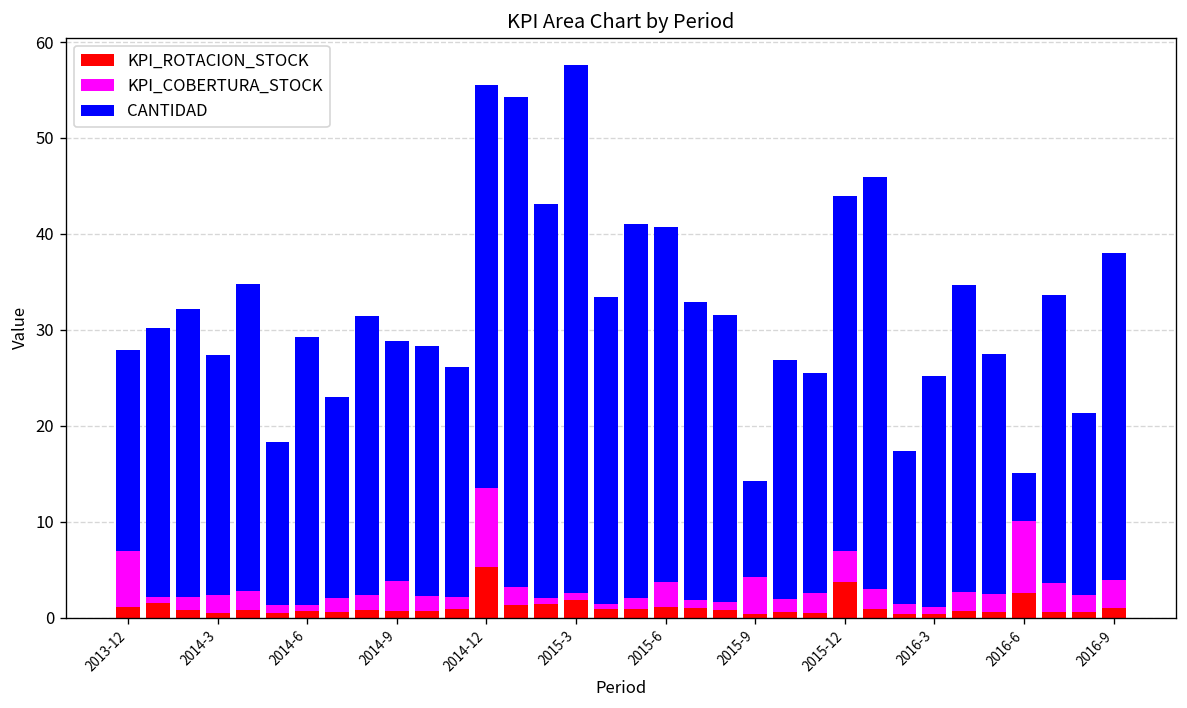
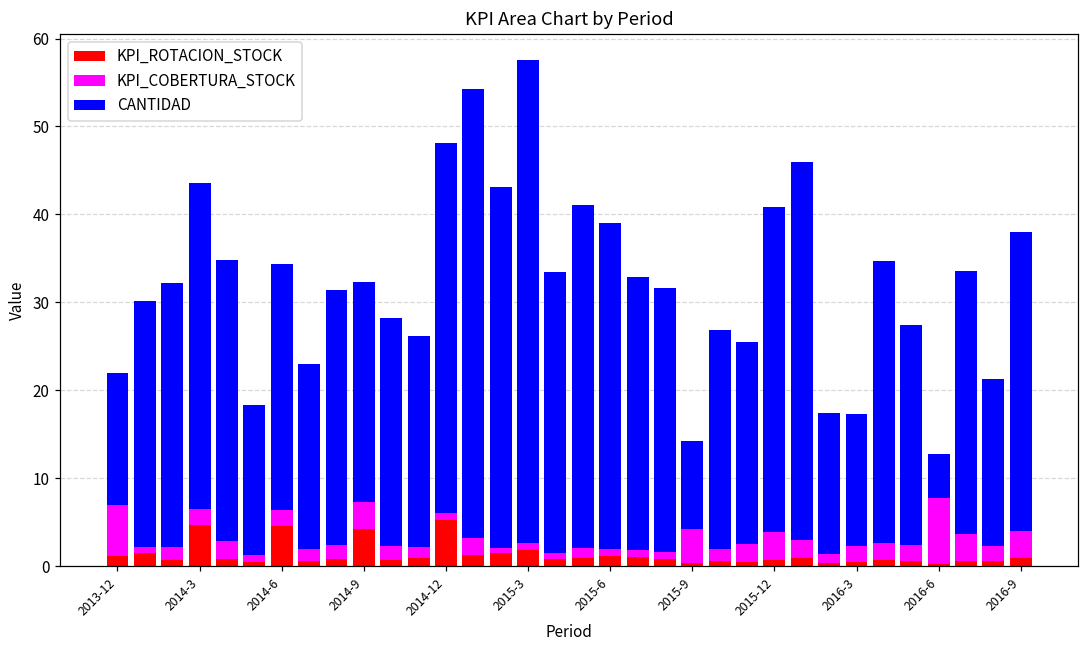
CANTIDAD, 2013-12: 21 -> 15
KPI_ROTACION_STOCK, 2014-3: 0 -> 5
CANTIDAD, 2014-3: 25 -> 37
KPI_ROTACION_STOCK, 2014-6: 1 -> 5
KPI_COBERTURA_STOCK, 2014-6: 1 -> 2
KPI_ROTACION_STOCK, 2014-9: 1 -> 4
KPI_COBERTURA_STOCK, 2014-12: 8 -> 1
KPI_COBERTURA_STOCK, 2015-6: 3 -> 1
KPI_ROTACION_STOCK, 2015-12: 4 -> 1
KPI_COBERTURA_STOCK, 2016-3: 1 -> 2
CANTIDAD, 2016-3: 24 -> 15
KPI_ROTACION_STOCK, 2016-6: 3 -> 0
